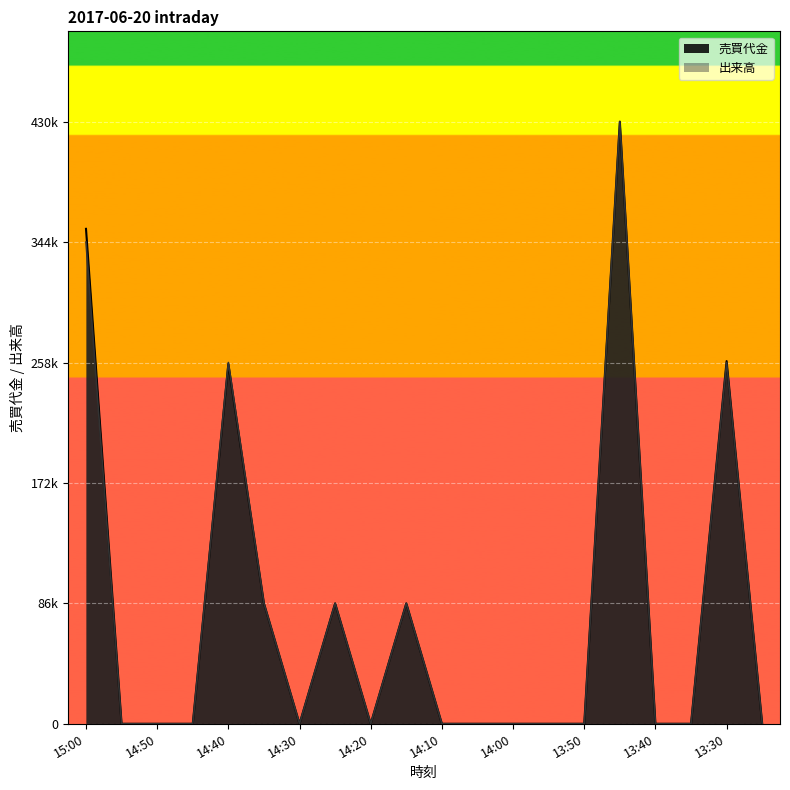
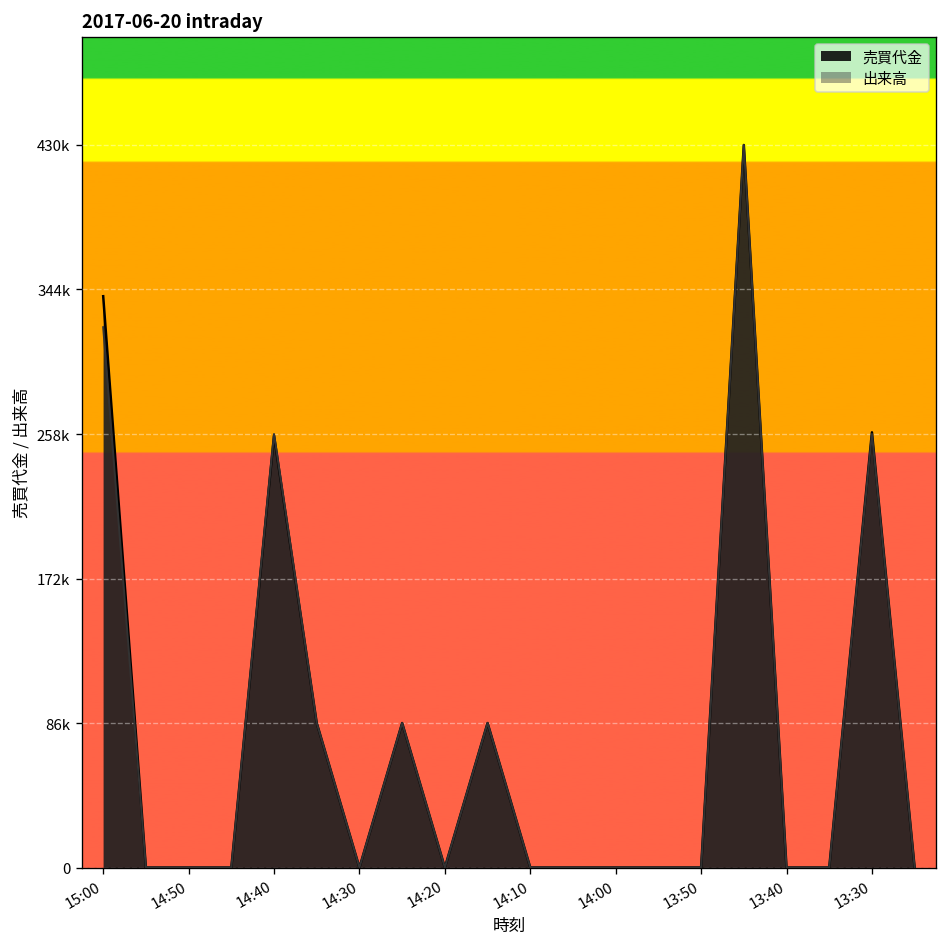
売買代金, 15:00: 353000 -> 340000
出来高, 15:00: 344000 -> 322000
